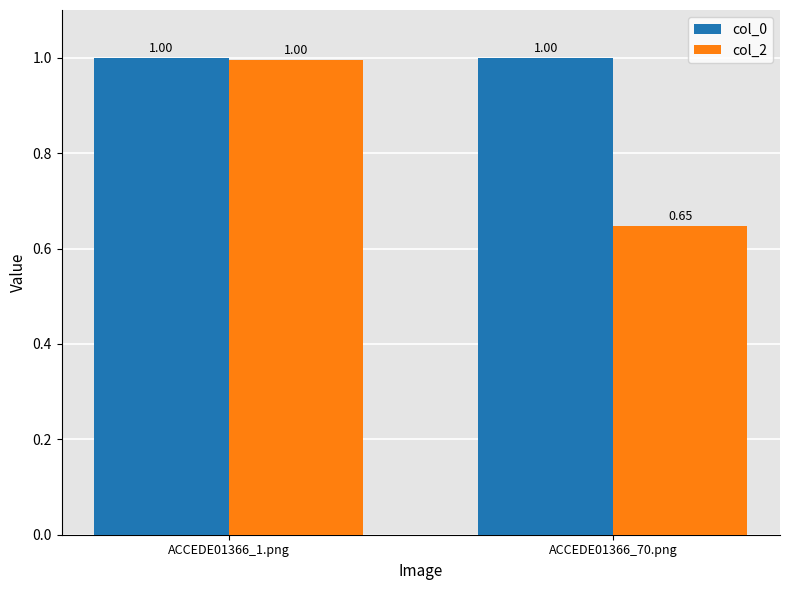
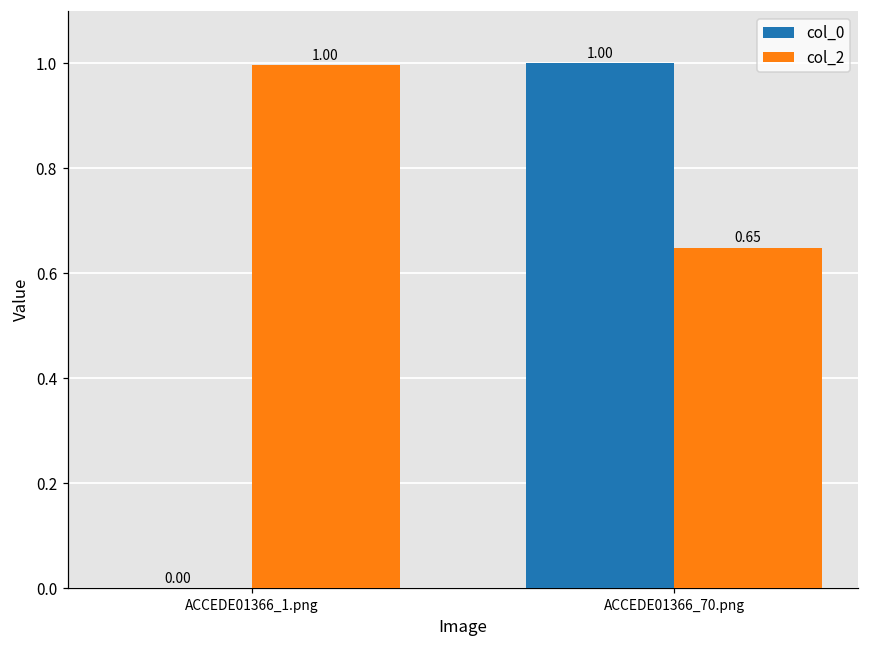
col_0, ACCEDE01366_1.png: 1.00 -> 0.00
